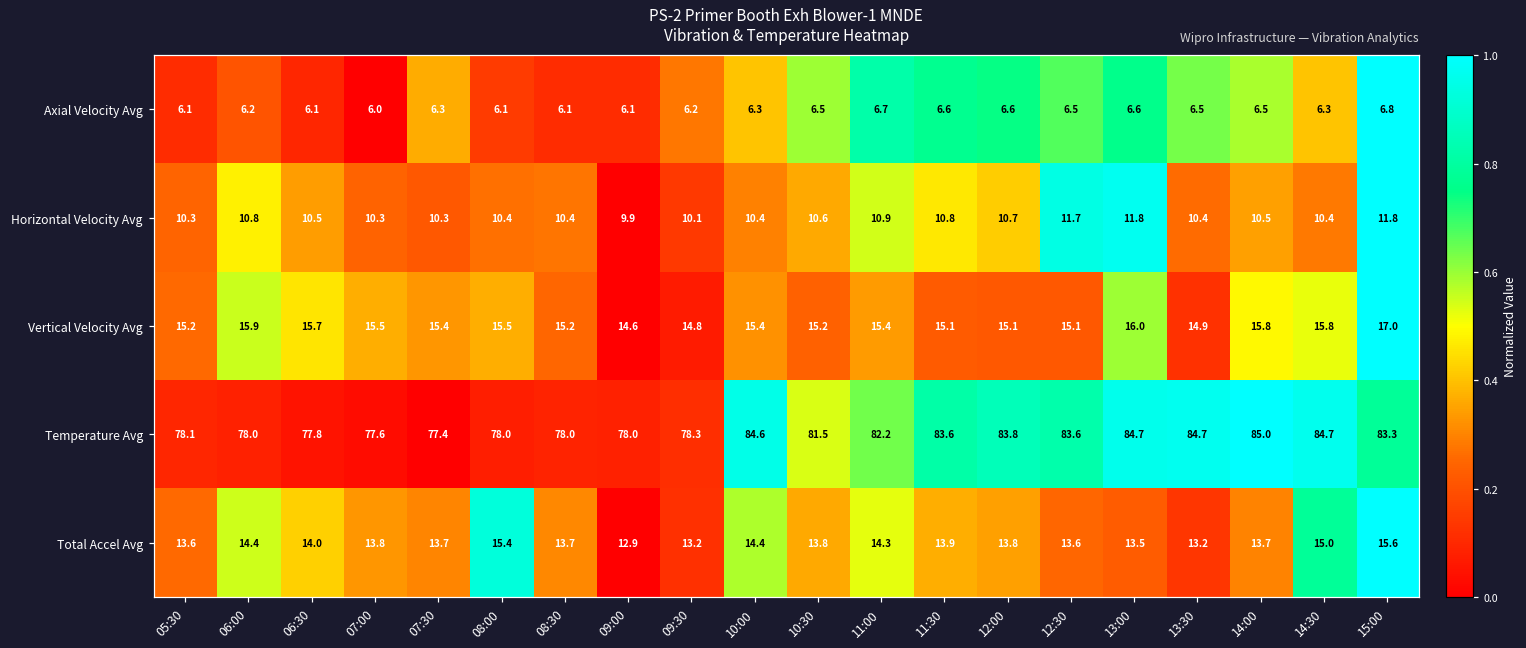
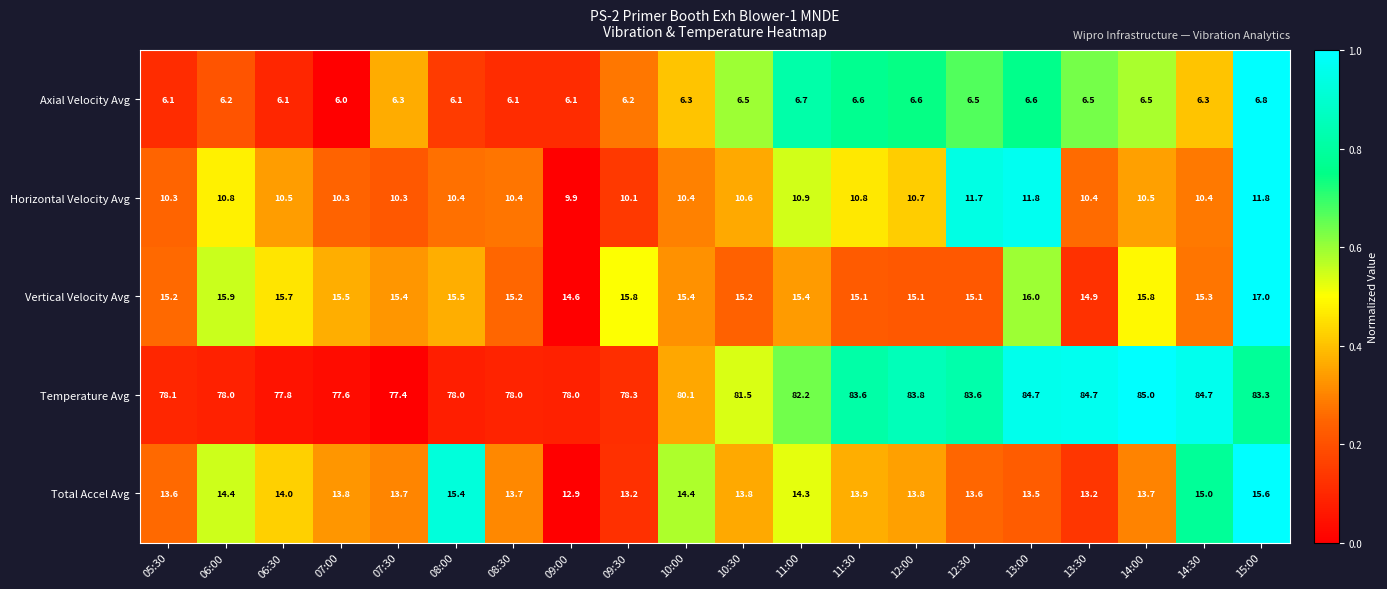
Vertical Velocity Avg, 09:30: 14.8 -> 15.8
Vertical Velocity Avg, 14:30: 15.8 -> 15.3
Temperature Avg, 10:00: 84.6 -> 80.1
